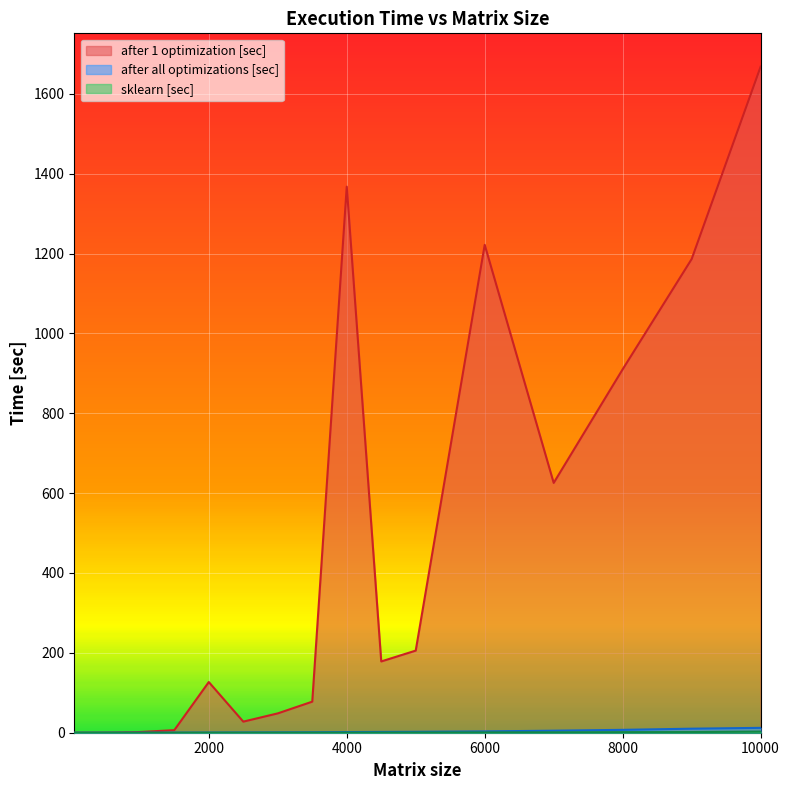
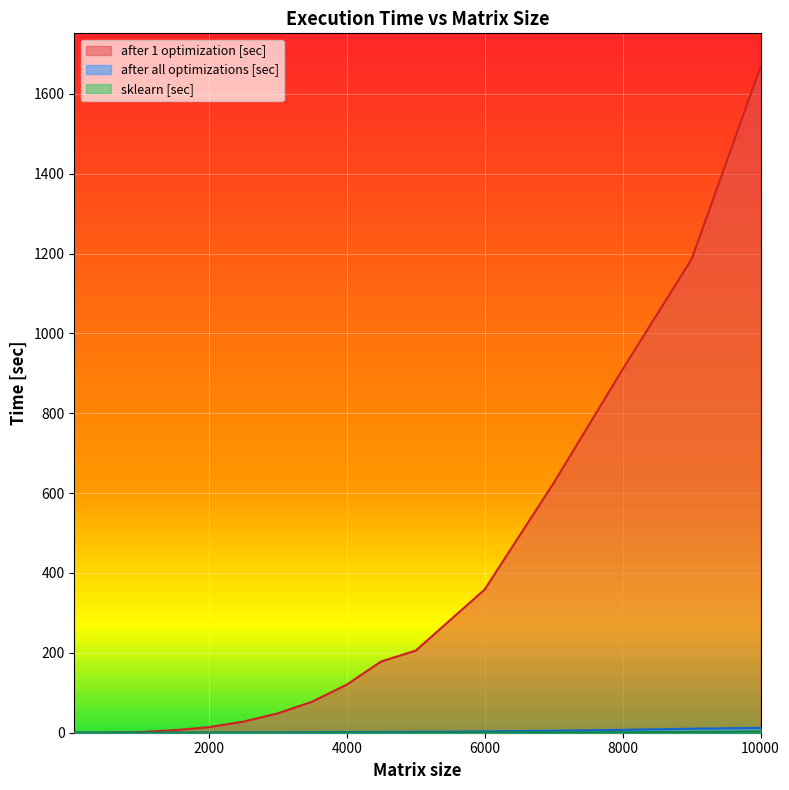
after 1 optimization [sec], 2000: 130 -> 10
after 1 optimization [sec], 4000: 1370 -> 120
after 1 optimization [sec], 6000: 1220 -> 360
